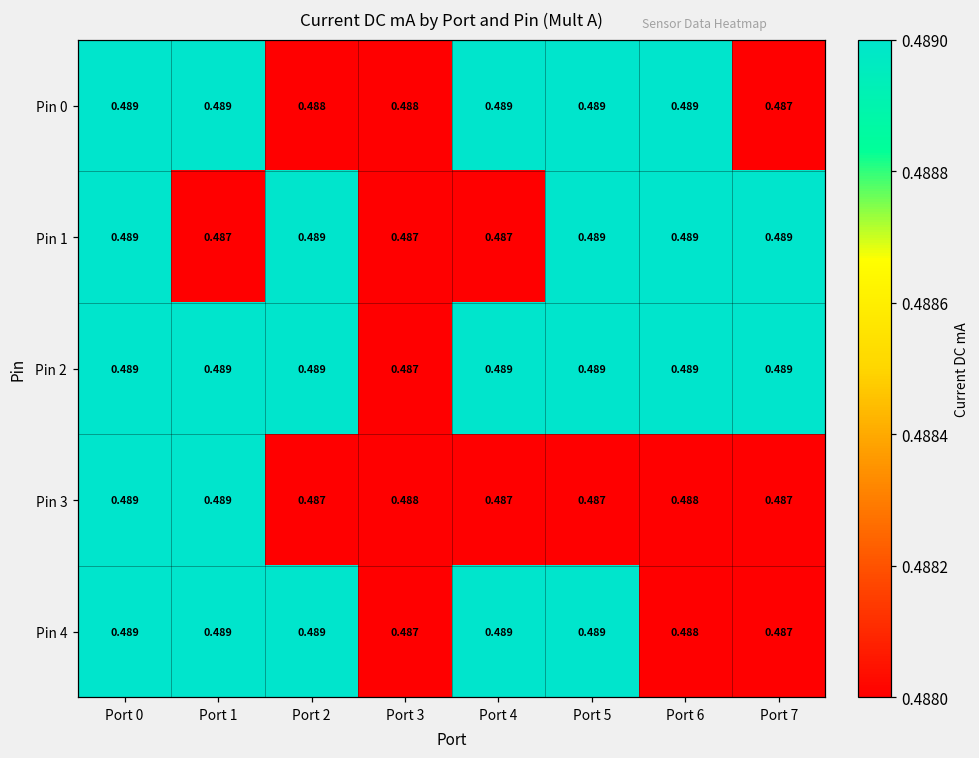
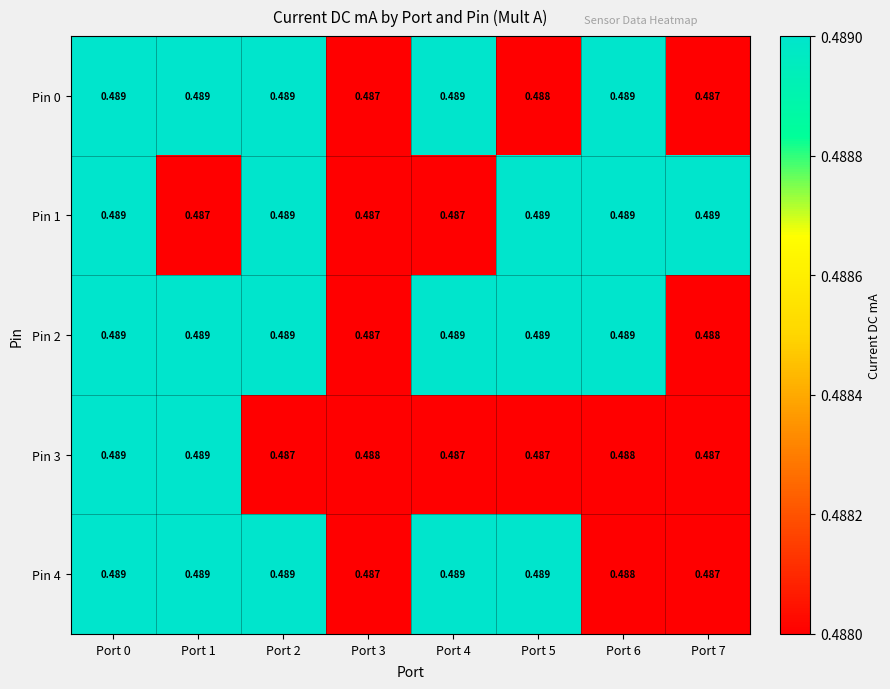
Pin 0, Port 2: 0.488 -> 0.489
Pin 0, Port 3: 0.488 -> 0.487
Pin 0, Port 5: 0.489 -> 0.488
Pin 2, Port 7: 0.489 -> 0.488
